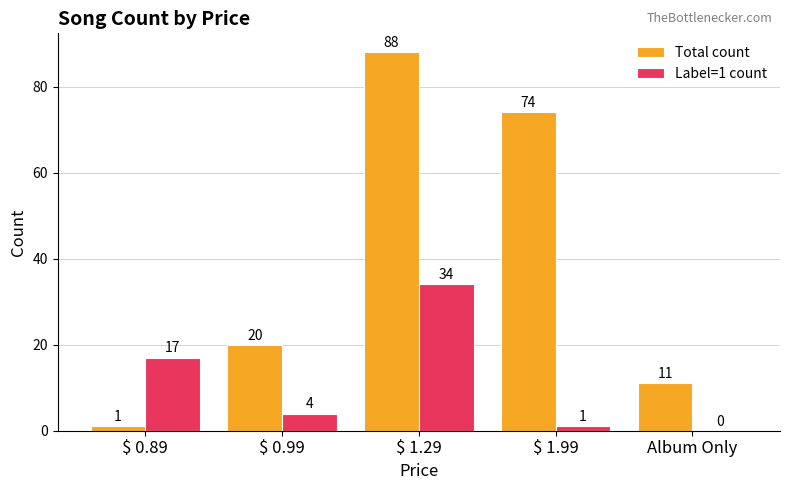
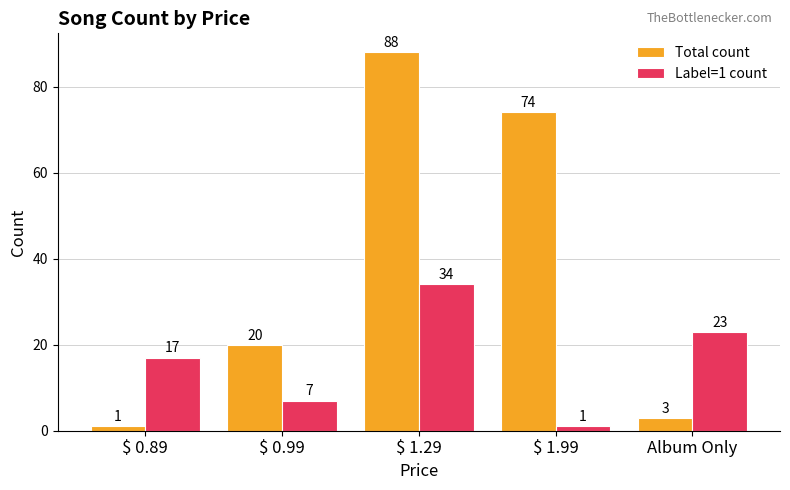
Label=1 count, $ 0.99: 4 -> 7
Total count, Album Only: 11 -> 3
Label=1 count, Album Only: 0 -> 23
